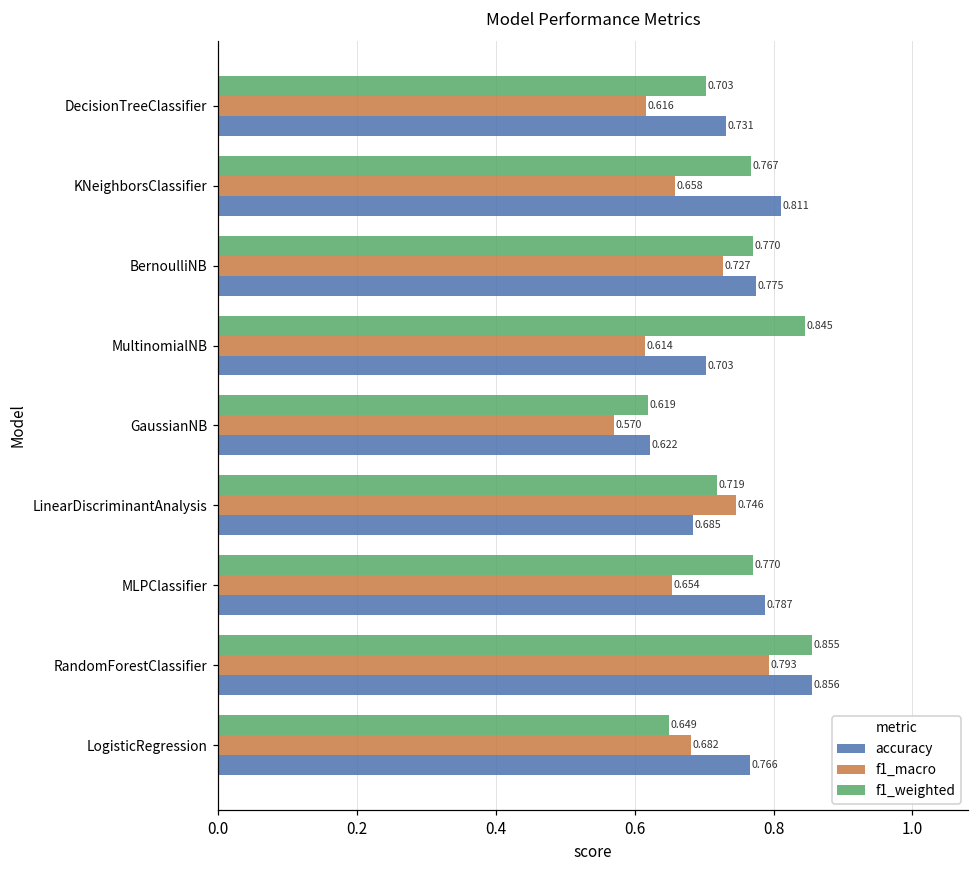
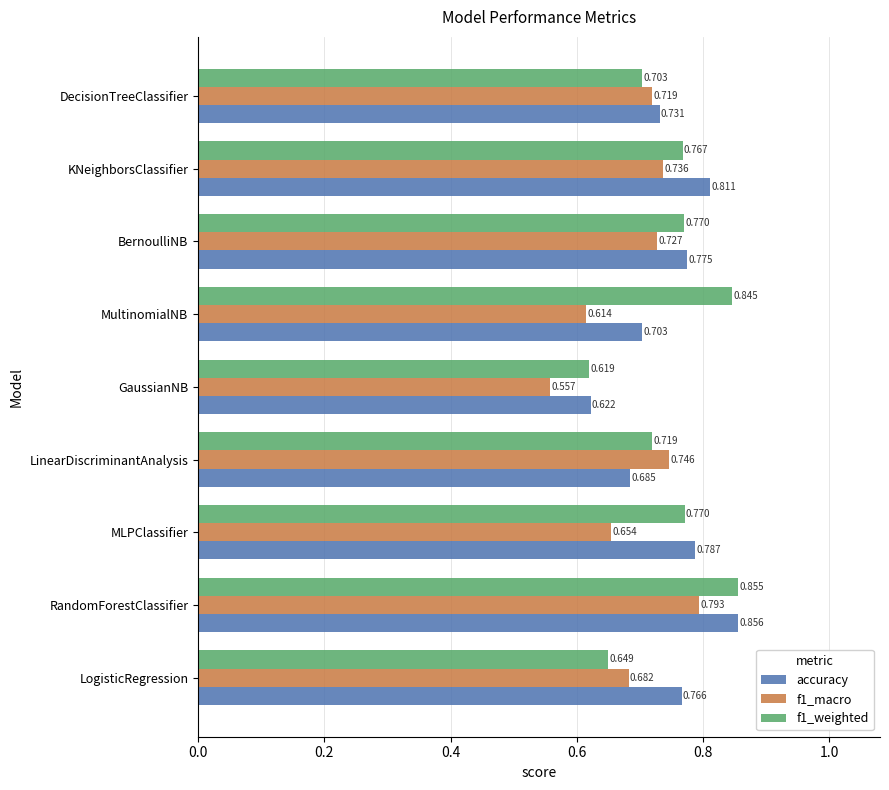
f1_macro, DecisionTreeClassifier: 0.616 -> 0.719
f1_macro, KNeighborsClassifier: 0.658 -> 0.736
f1_macro, GaussianNB: 0.570 -> 0.557
